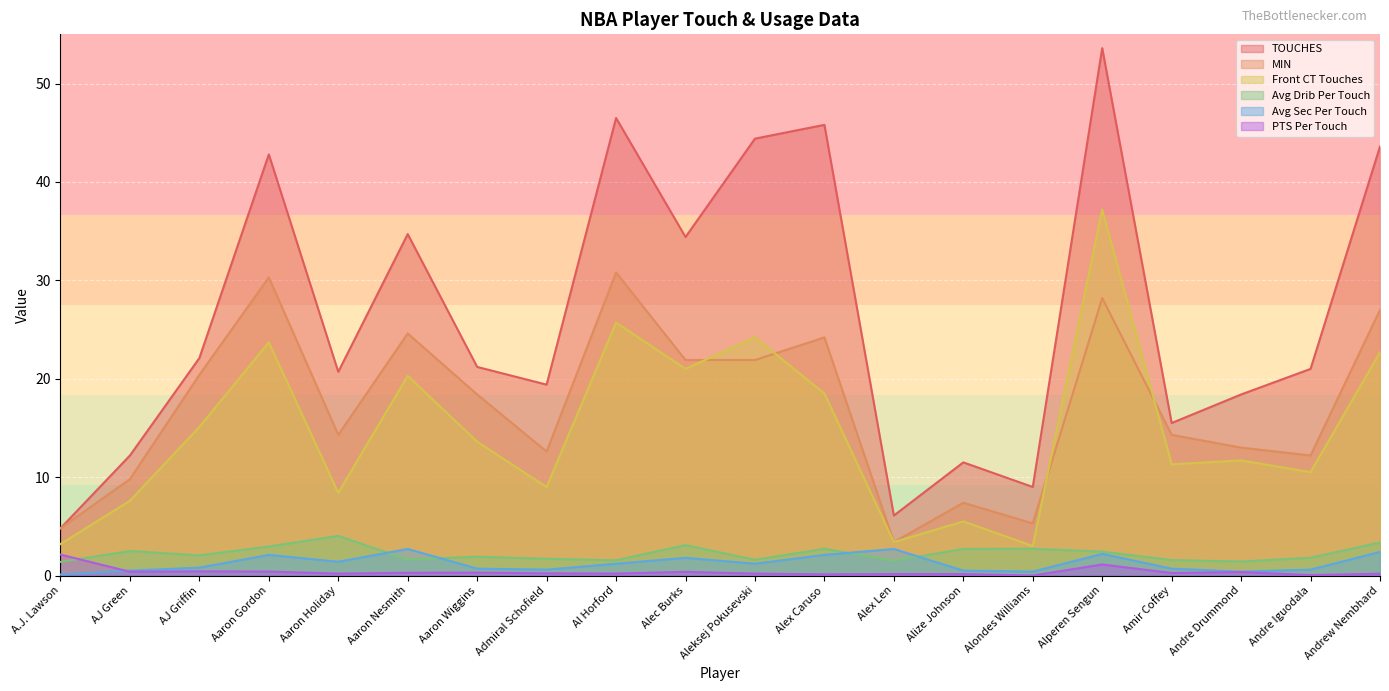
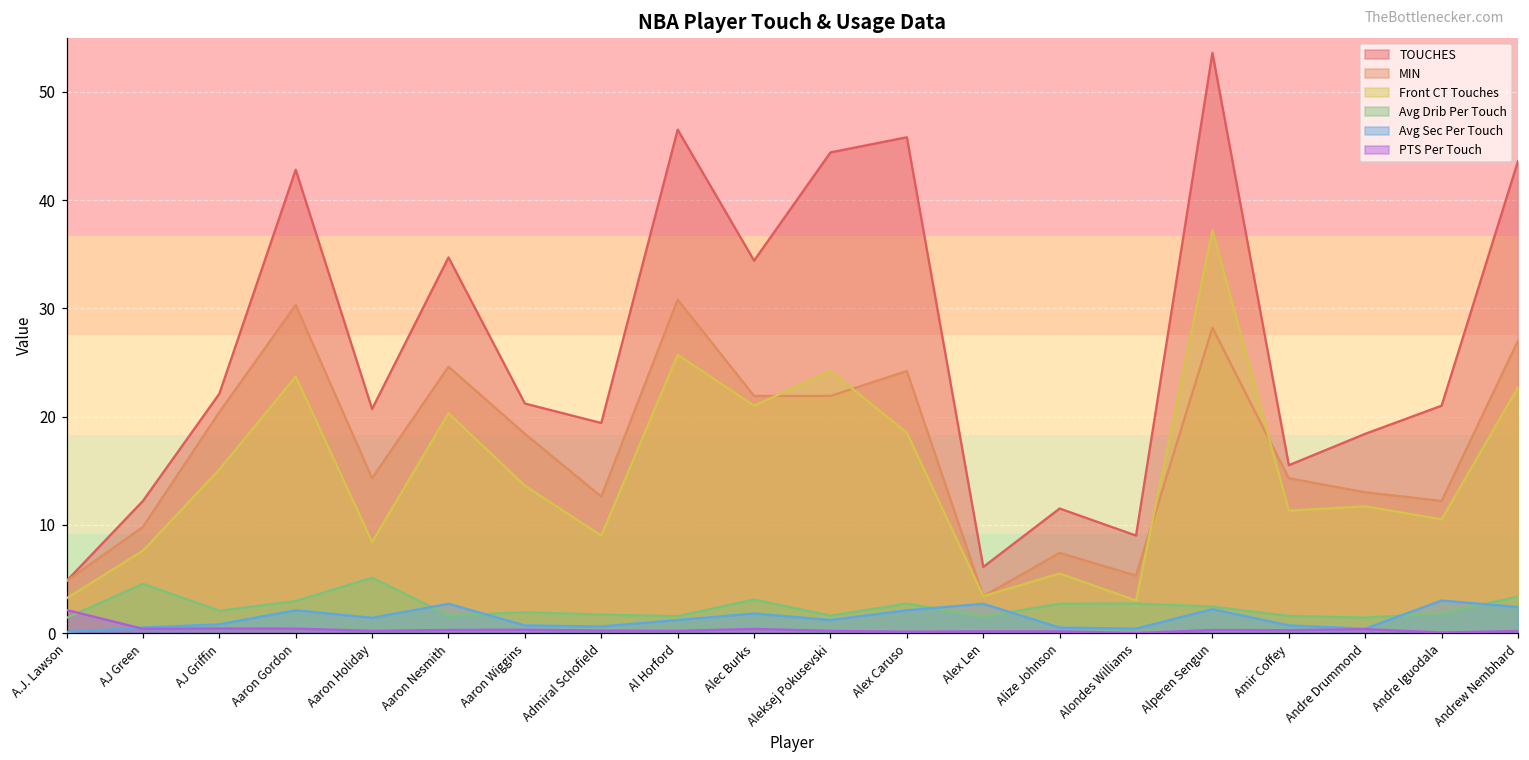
Avg Drib Per Touch, AJ Green: 2 -> 5
Avg Drib Per Touch, Aaron Holiday: 4 -> 5
PTS Per Touch, Alperen Sengun: 1 -> 0
Avg Sec Per Touch, Andre Iguodala: 1 -> 3
